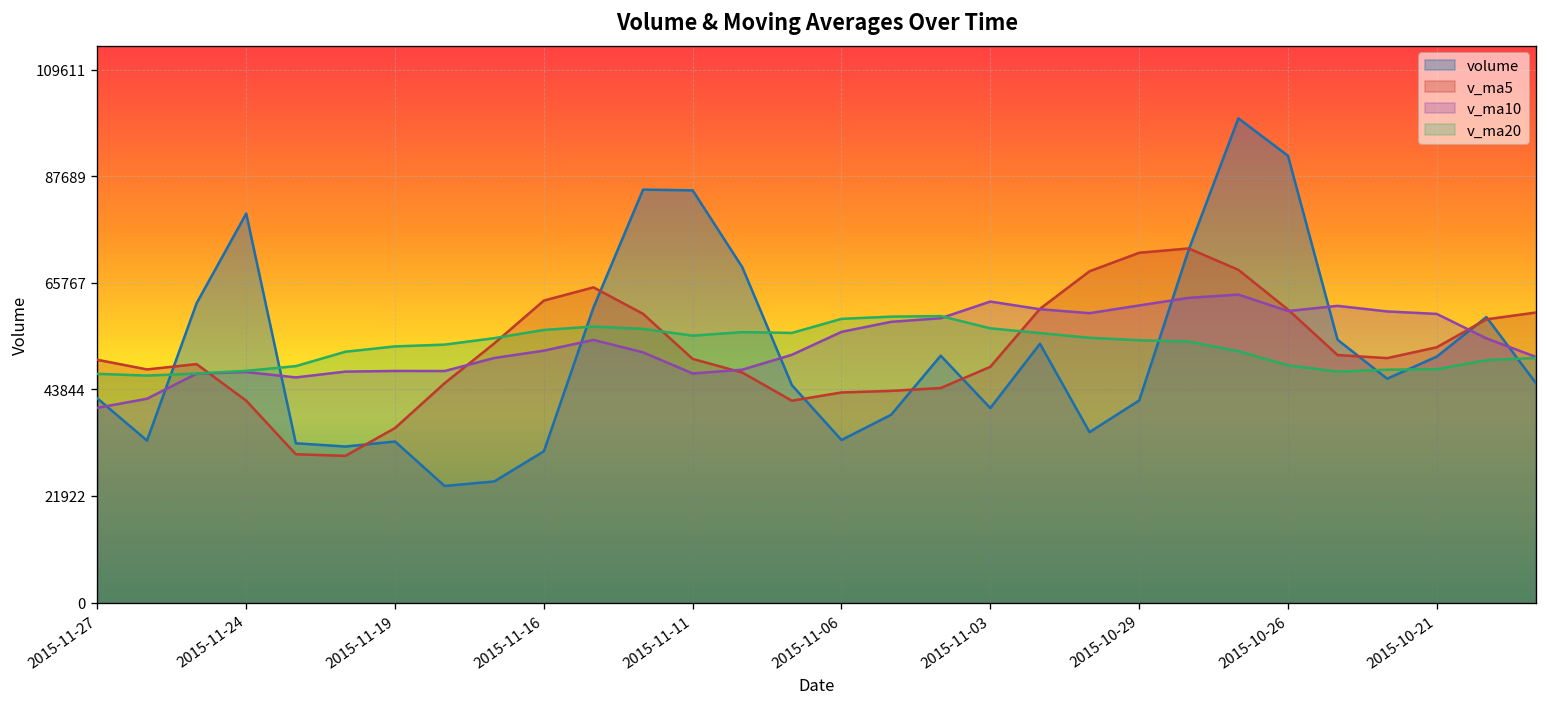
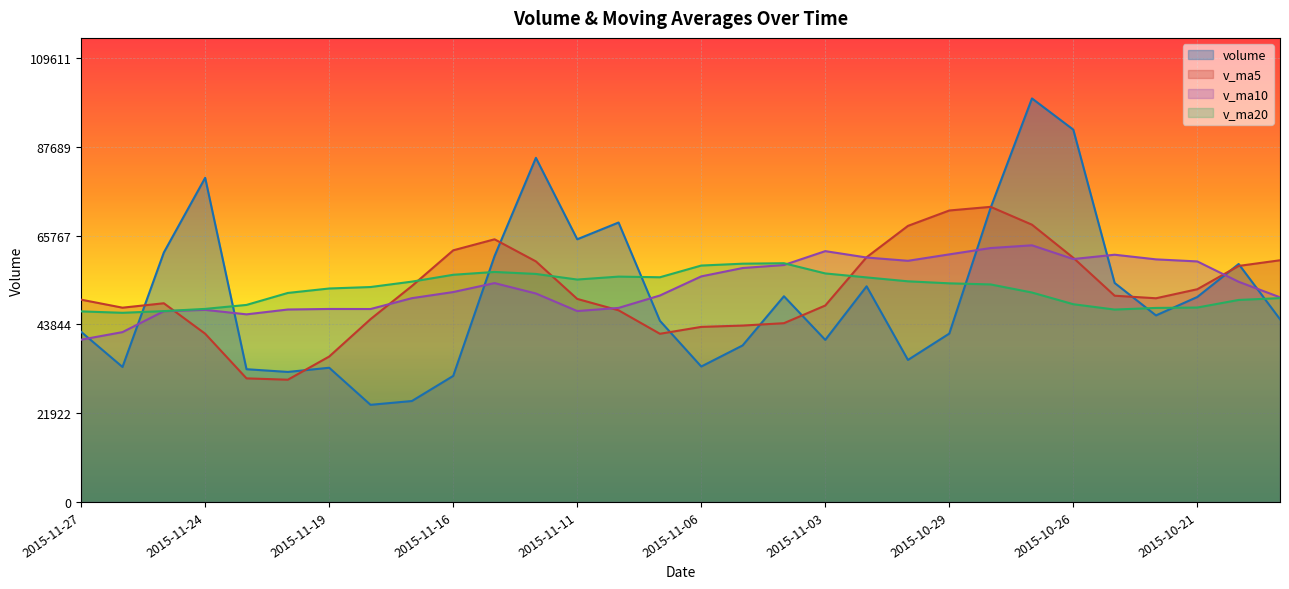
volume, 2015-11-11: 85000 -> 65000
